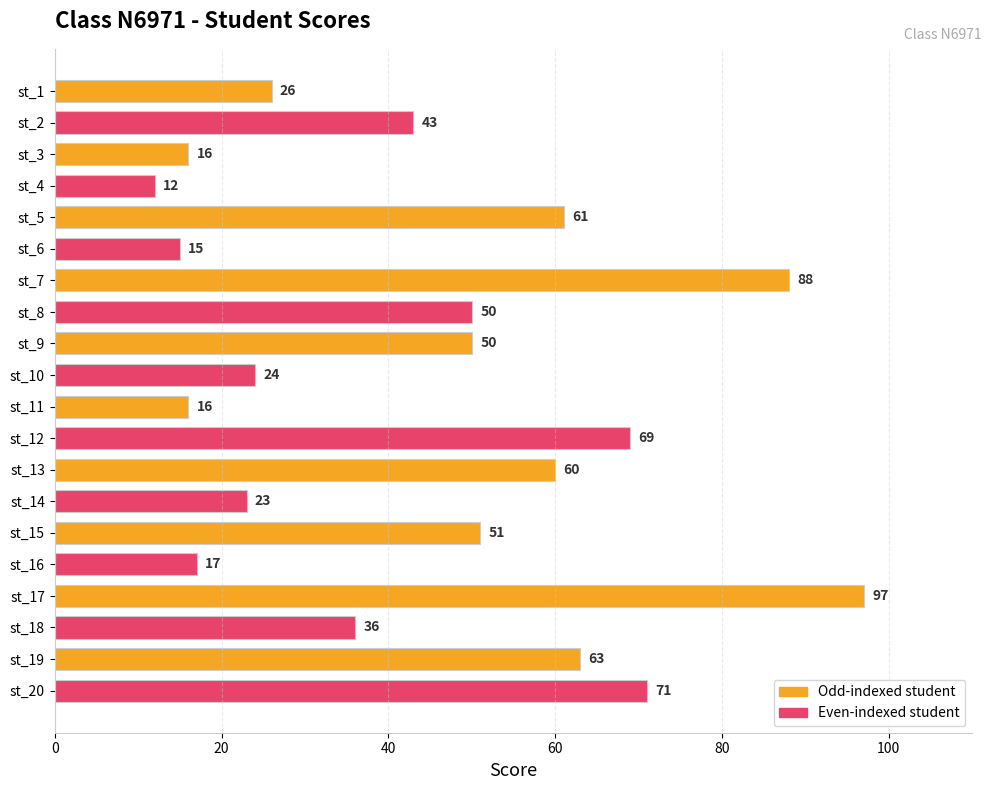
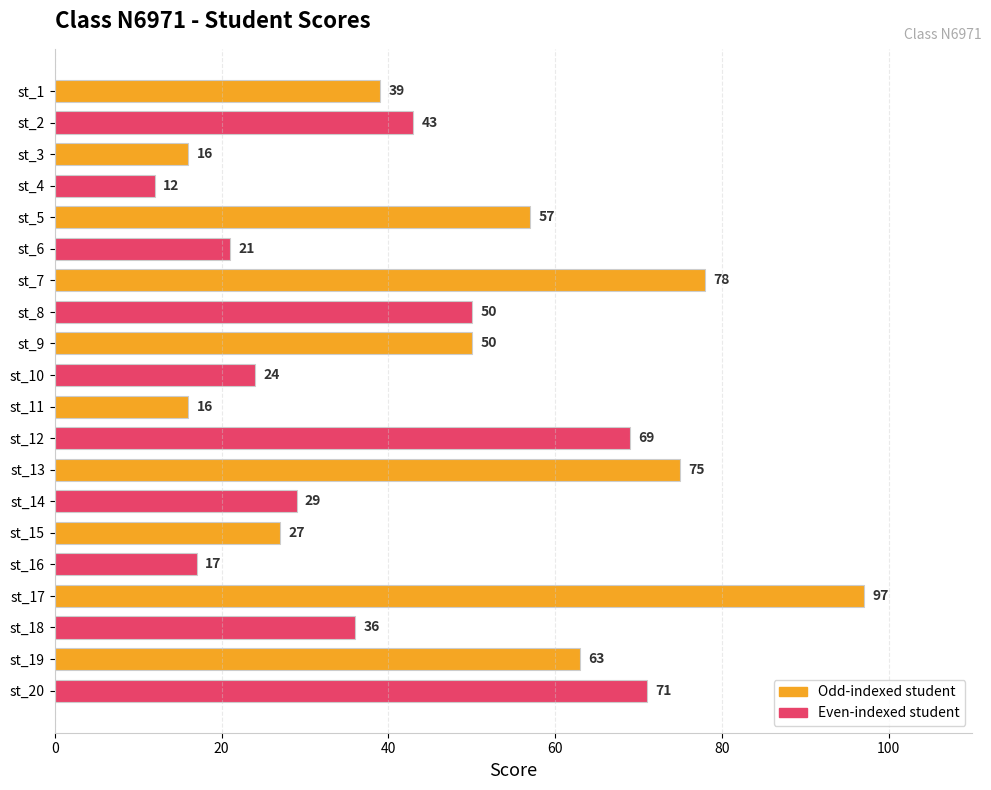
st_1: 26 -> 39
st_5: 61 -> 57
st_6: 15 -> 21
st_7: 88 -> 78
st_13: 60 -> 75
st_14: 23 -> 29
st_15: 51 -> 27
